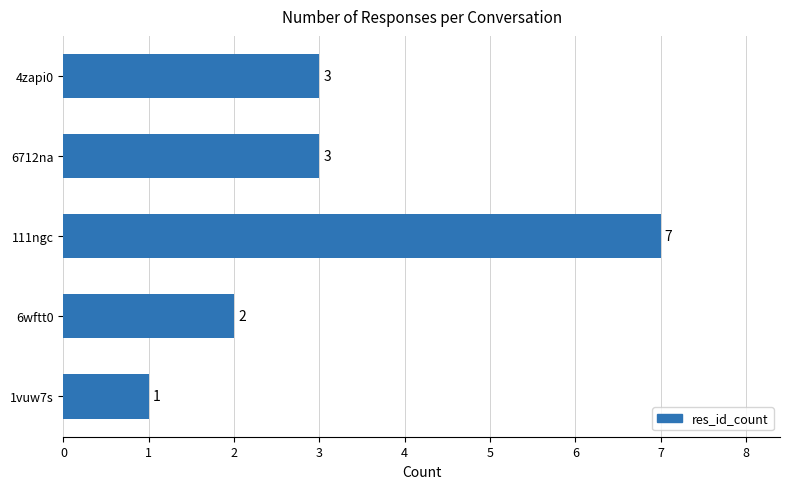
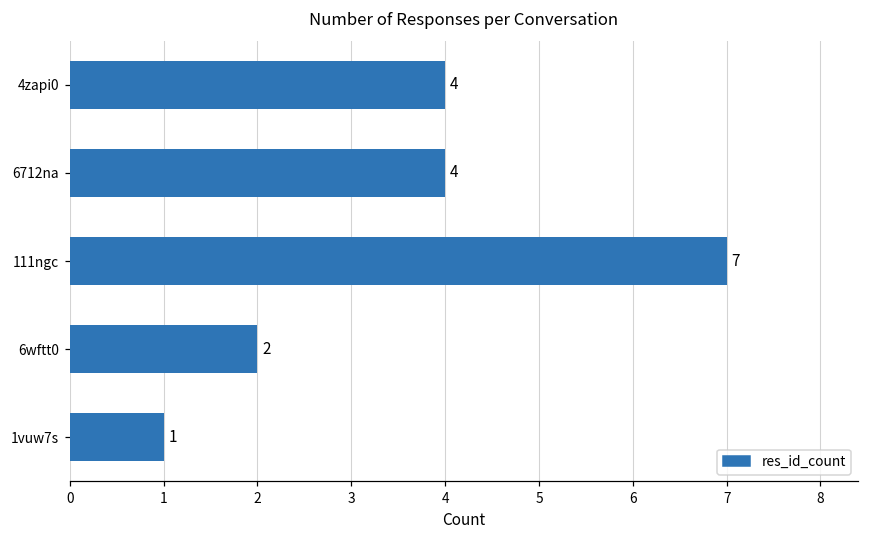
4zapi0: 3 -> 4
6712na: 3 -> 4
